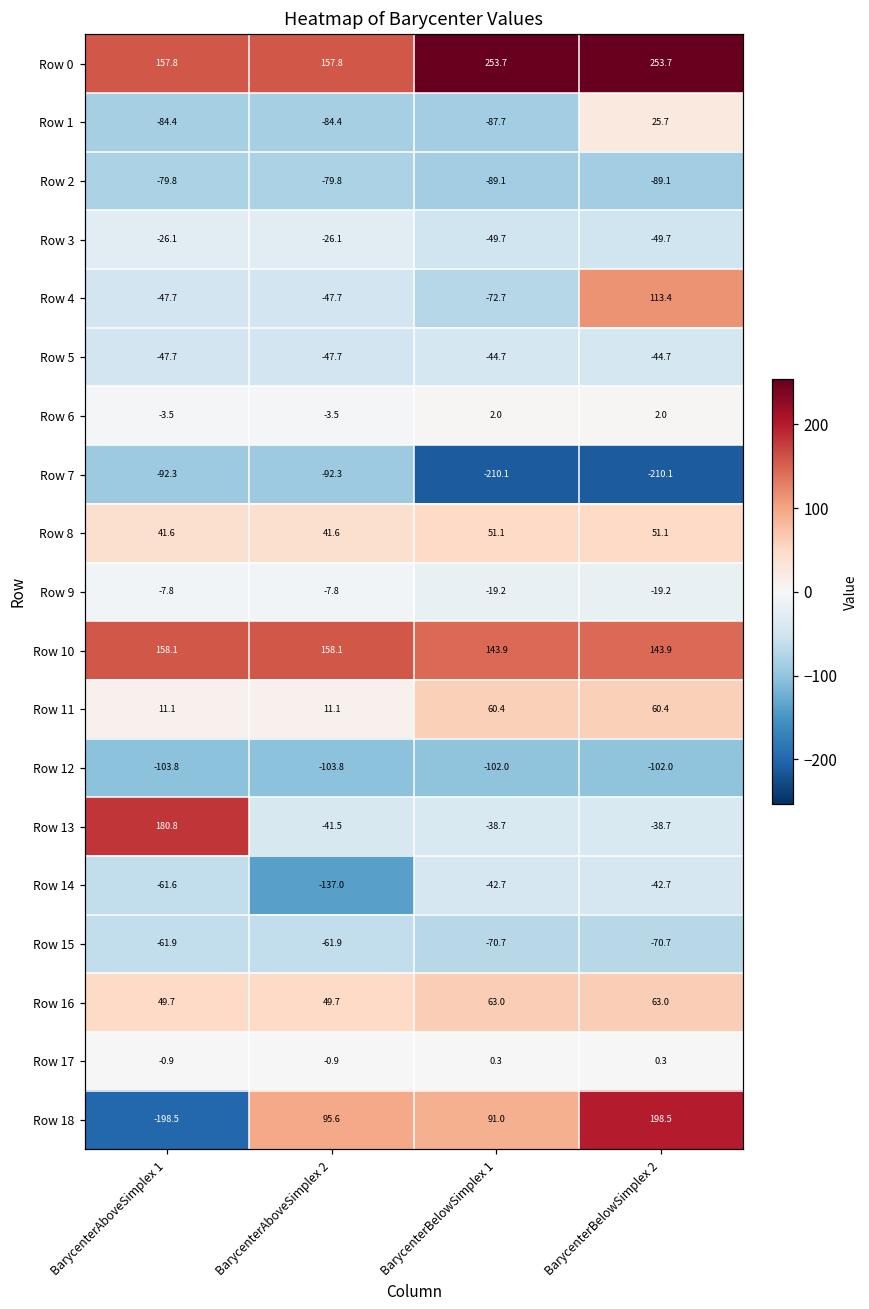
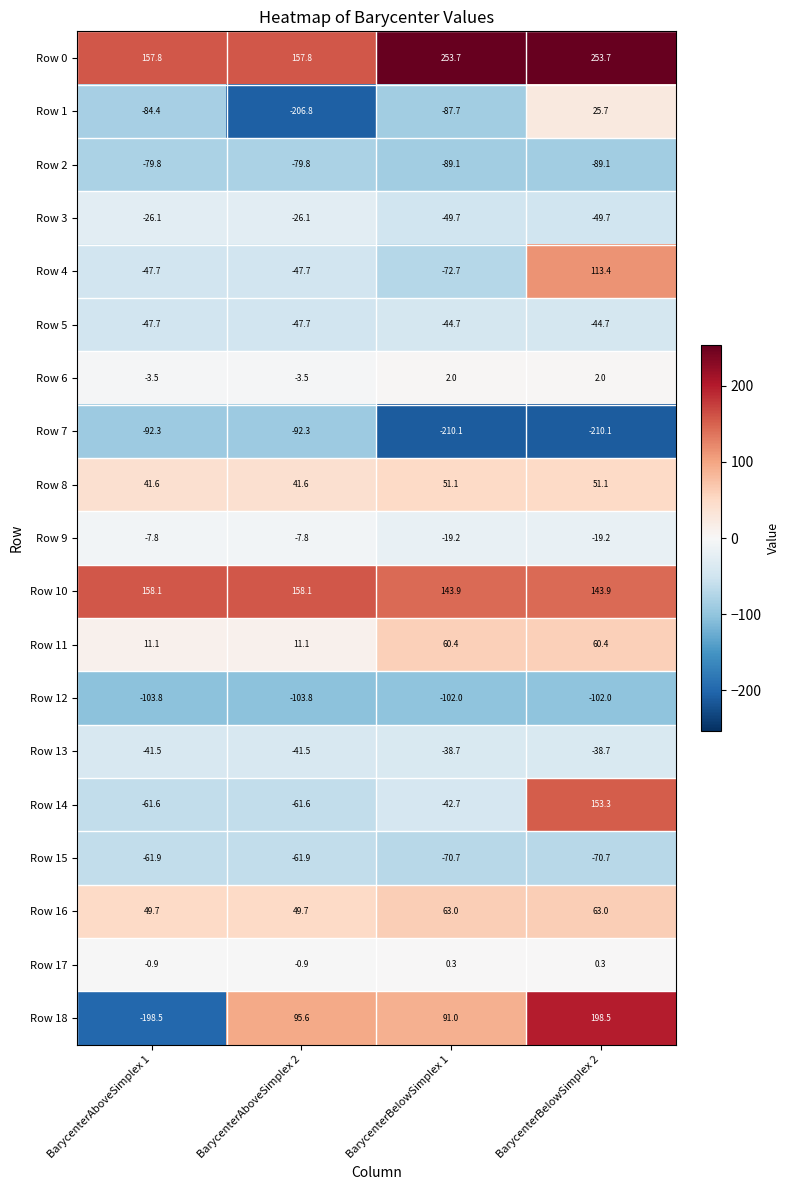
Row 1, BarycenterAboveSimplex 2: -84.4 -> -206.8
Row 13, BarycenterAboveSimplex 1: 180.8 -> -41.5
Row 14, BarycenterAboveSimplex 2: -137.0 -> -61.6
Row 14, BarycenterBelowSimplex 2: -42.7 -> 153.3
